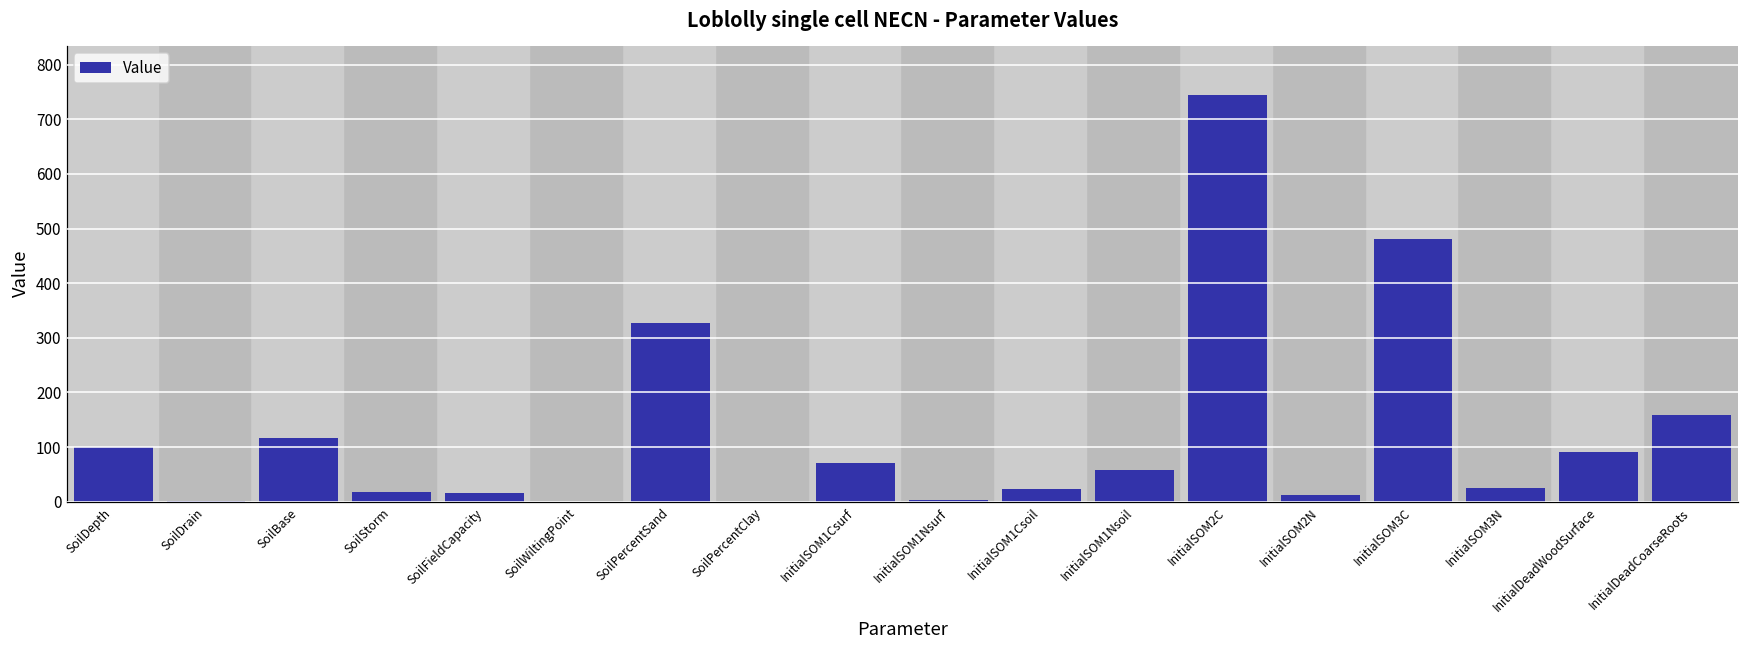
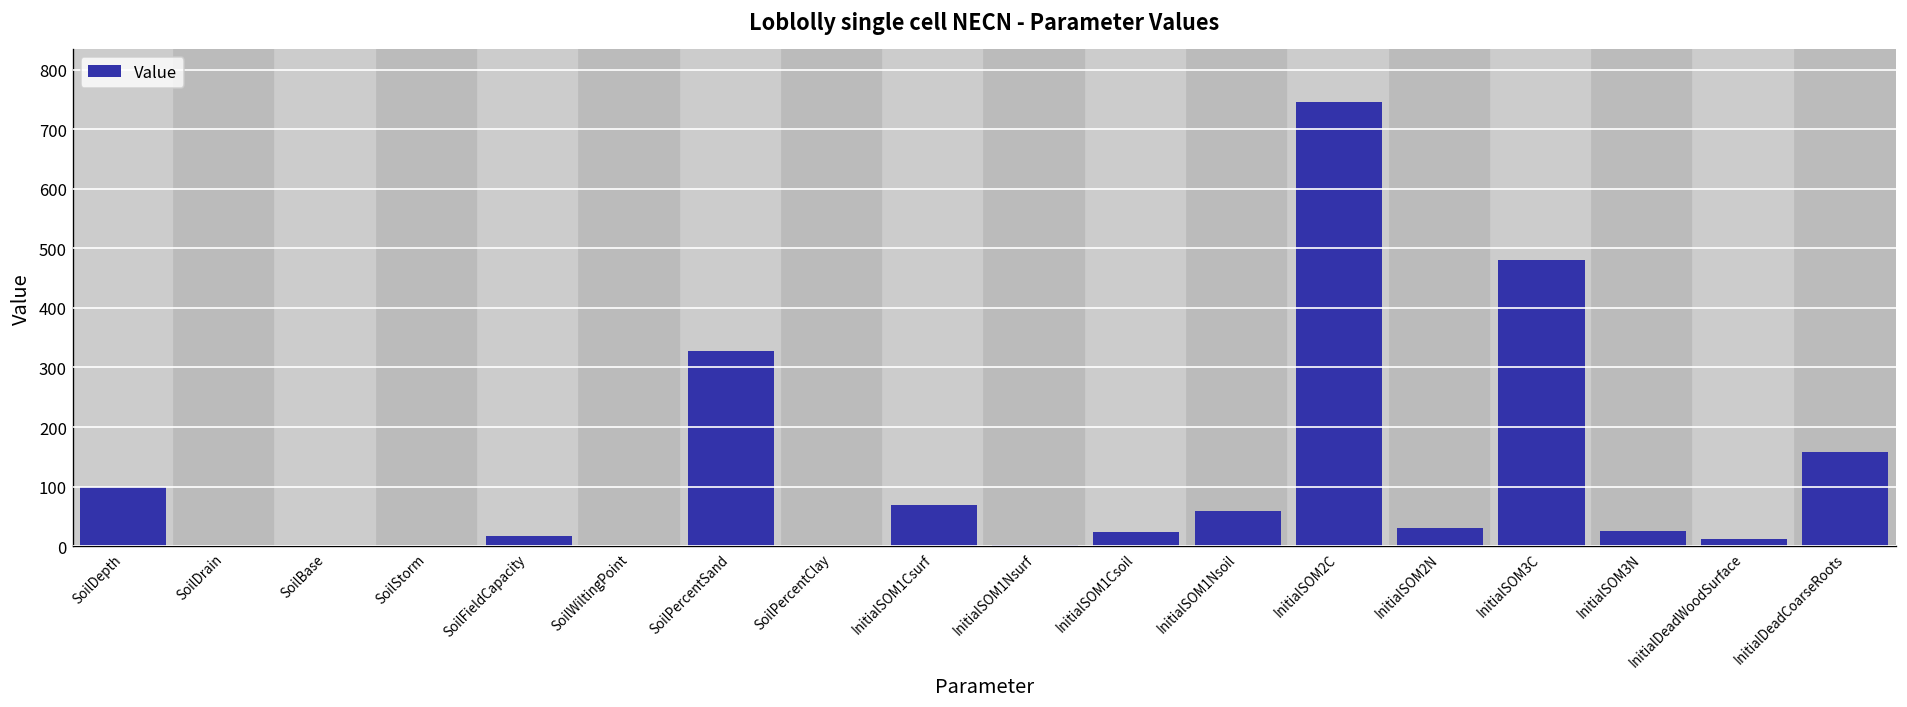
SoilBase: 120 -> 0
SoilStorm: 20 -> 0
InitialSOM2N: 10 -> 30
InitialDeadWoodSurface: 90 -> 10
